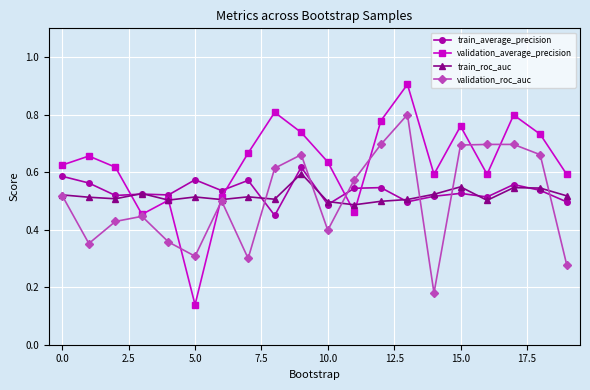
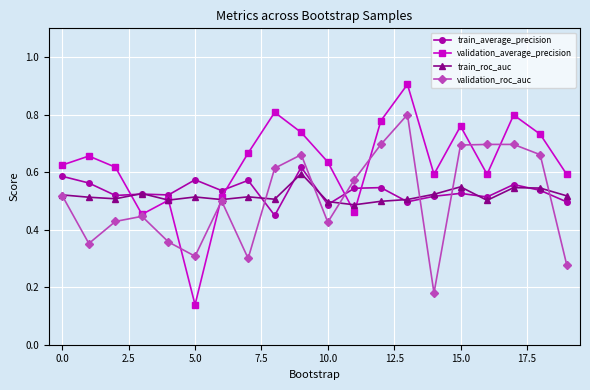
validation_roc_auc, 10.0: 0.40 -> 0.43
